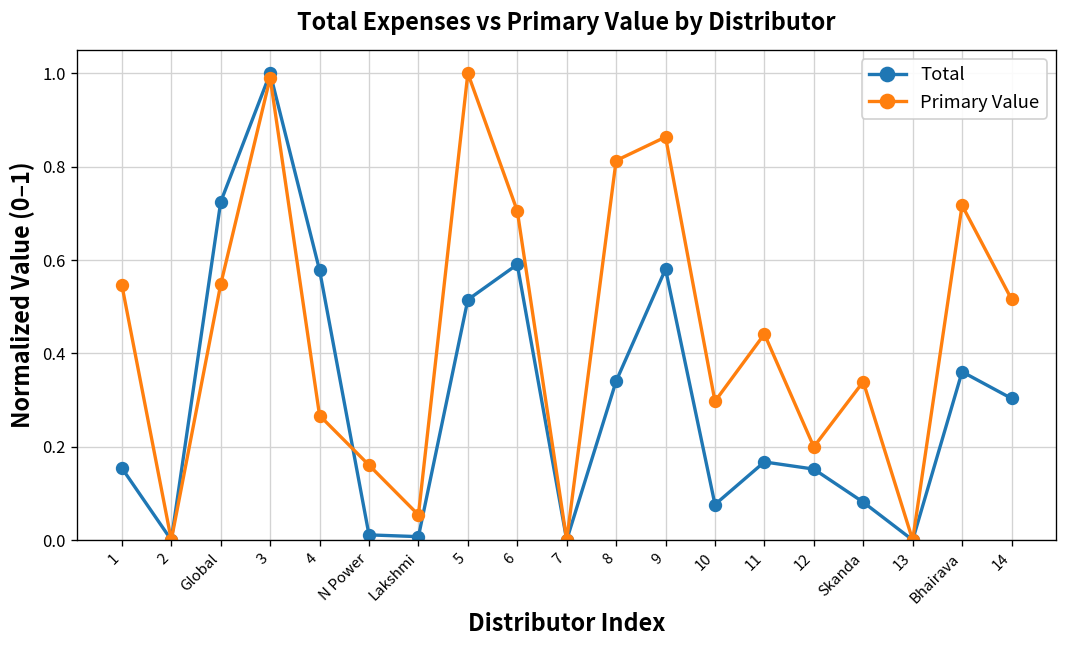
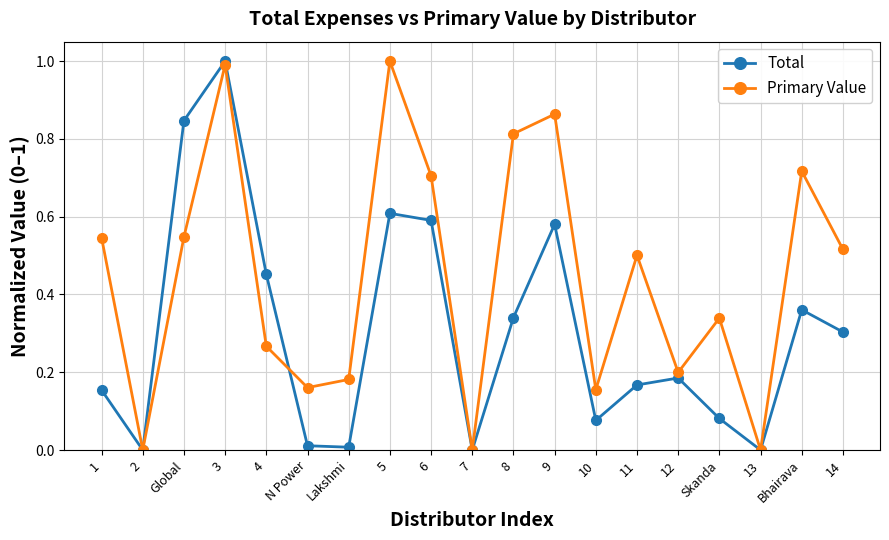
Total, Global: 0.72 -> 0.85
Total, 4: 0.58 -> 0.45
Primary Value, Lakshmi: 0.05 -> 0.18
Total, 5: 0.51 -> 0.61
Primary Value, 10: 0.30 -> 0.16
Primary Value, 11: 0.44 -> 0.50
Total, 12: 0.15 -> 0.19
